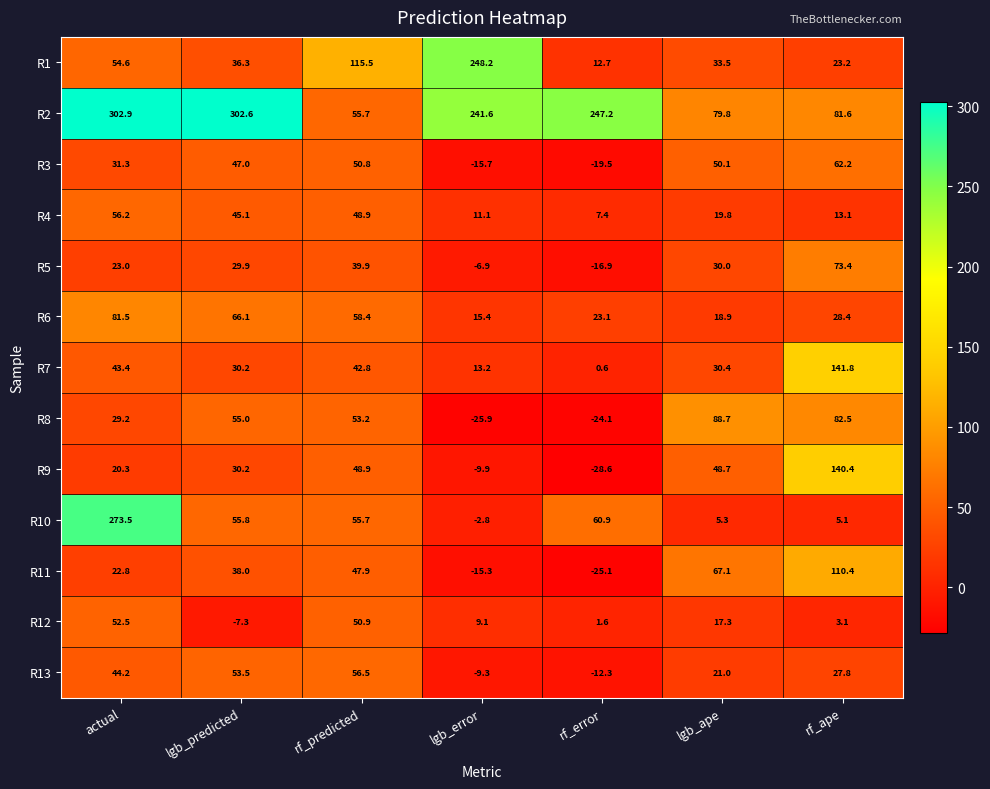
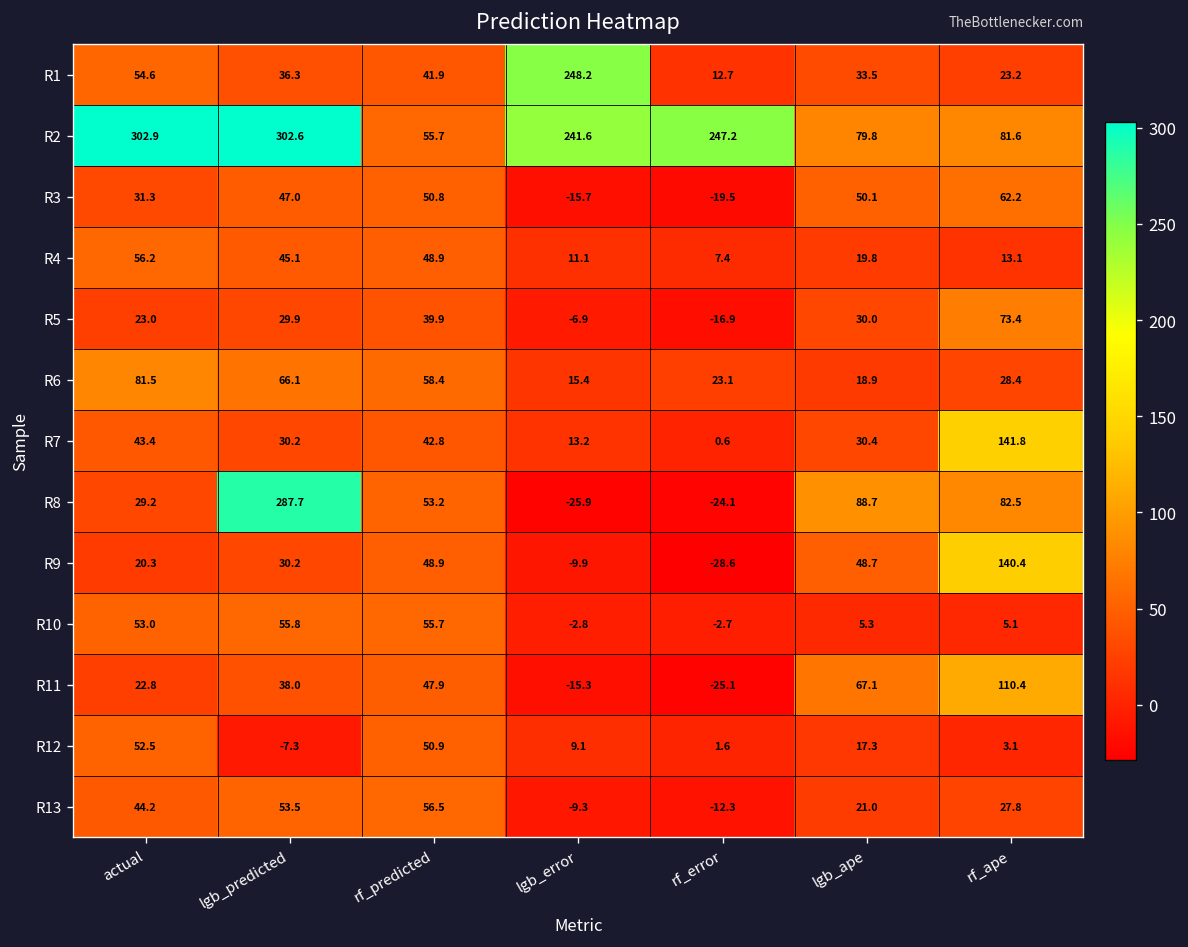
R1, rf_predicted: 115.5 -> 41.9
R8, lgb_predicted: 55.0 -> 287.7
R10, actual: 273.5 -> 53.0
R10, rf_error: 60.9 -> -2.7
